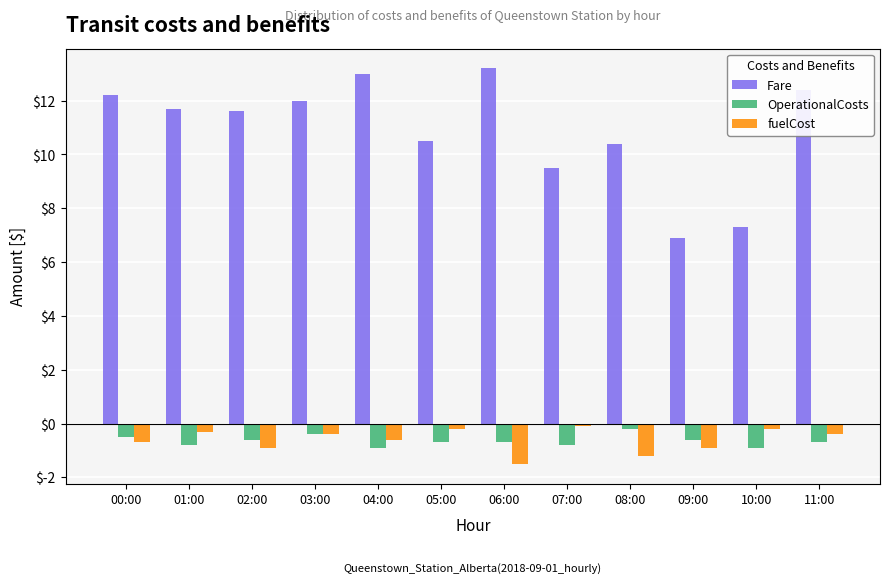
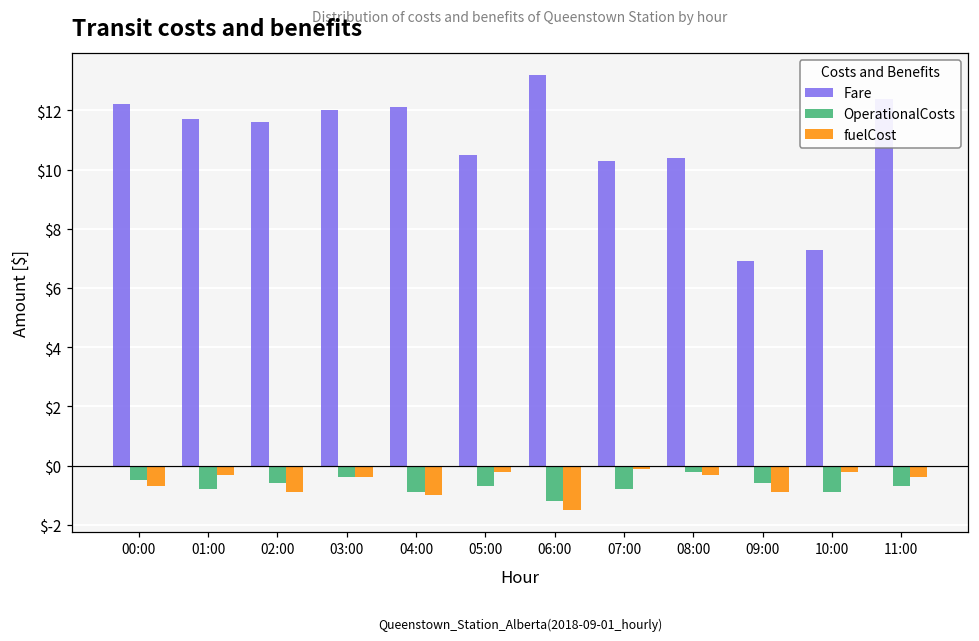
Fare, 04:00: $13.0 -> $12.1
fuelCost, 04:00: $-0.6 -> $-1.0
OperationalCosts, 06:00: $-0.7 -> $-1.2
Fare, 07:00: $9.5 -> $10.3
fuelCost, 08:00: $-1.2 -> $-0.3
